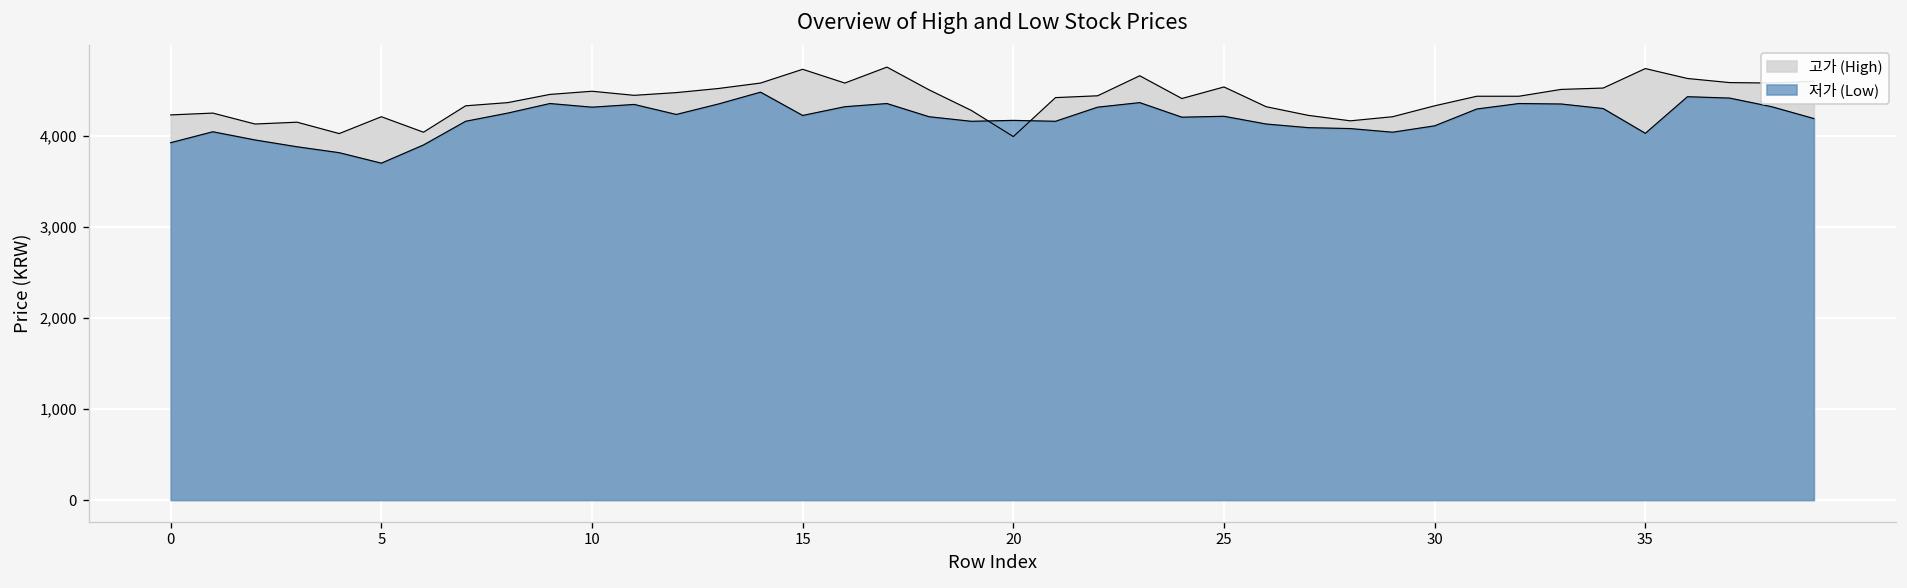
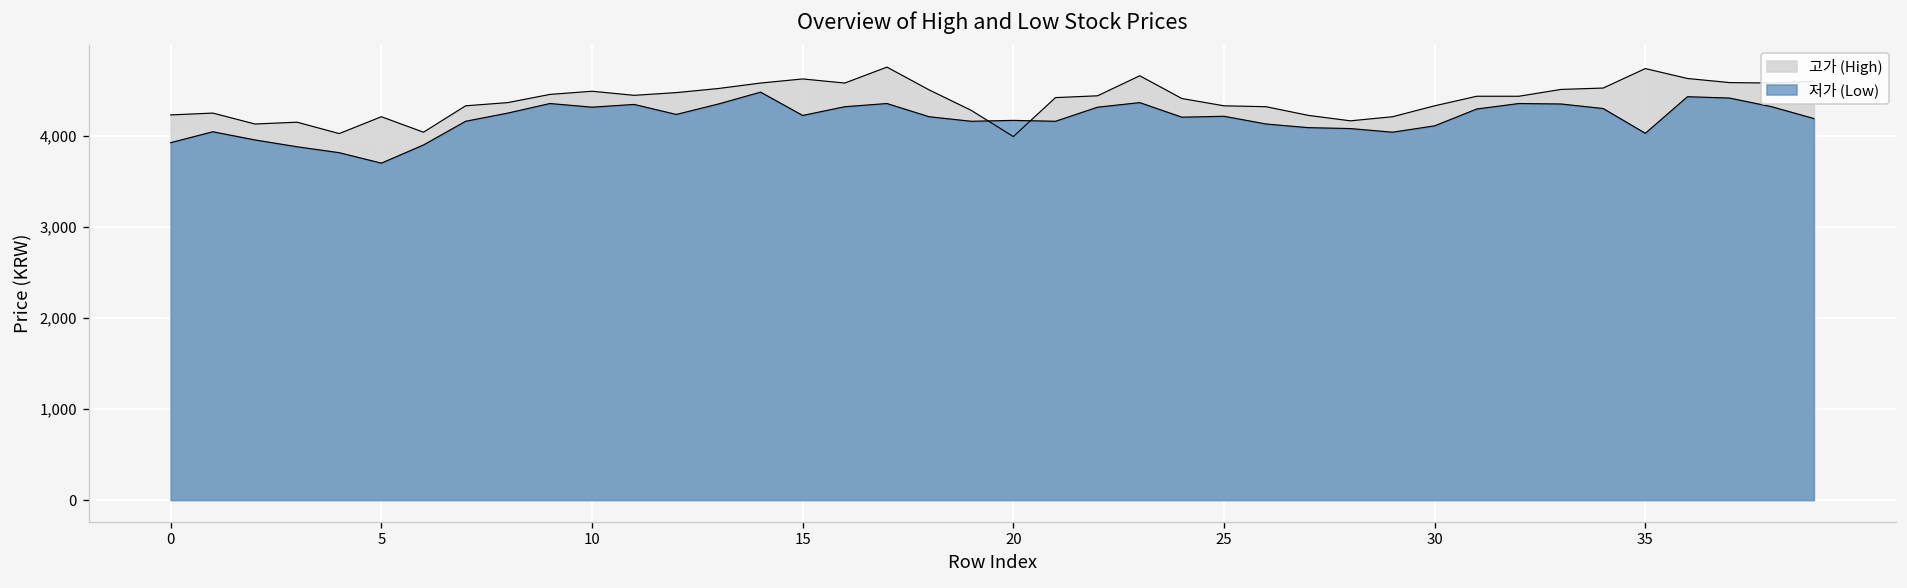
고가 (High), 15: 4,700 -> 4,600
고가 (High), 25: 4,500 -> 4,300
